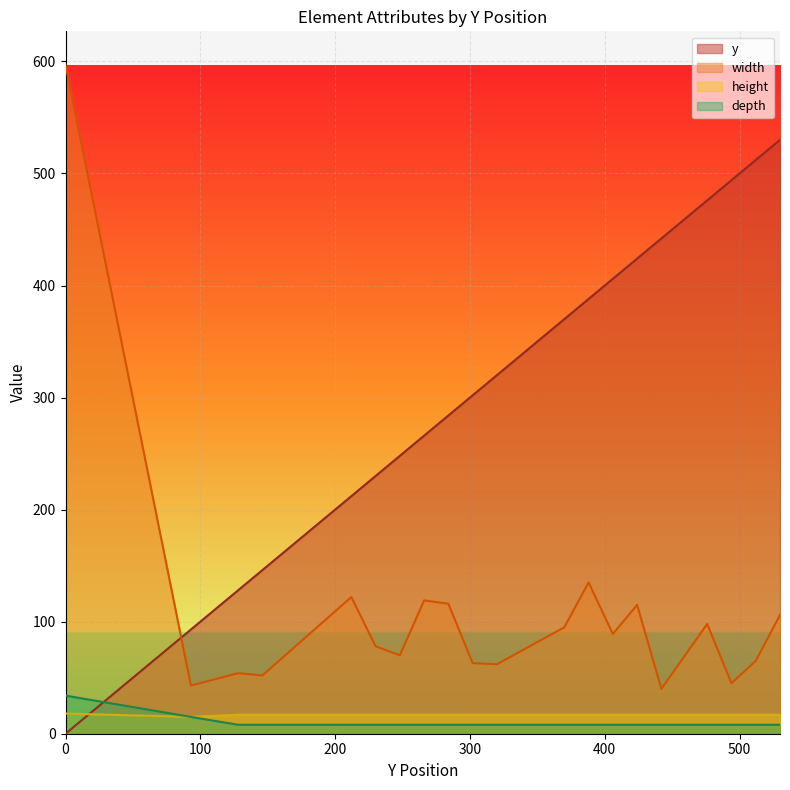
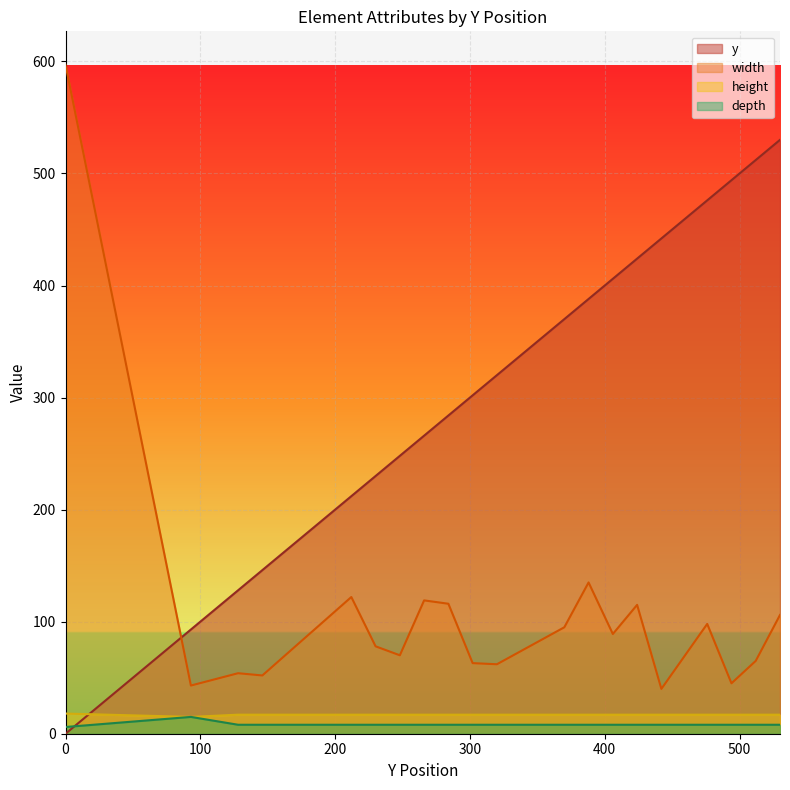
depth, 0: 34 -> 6
